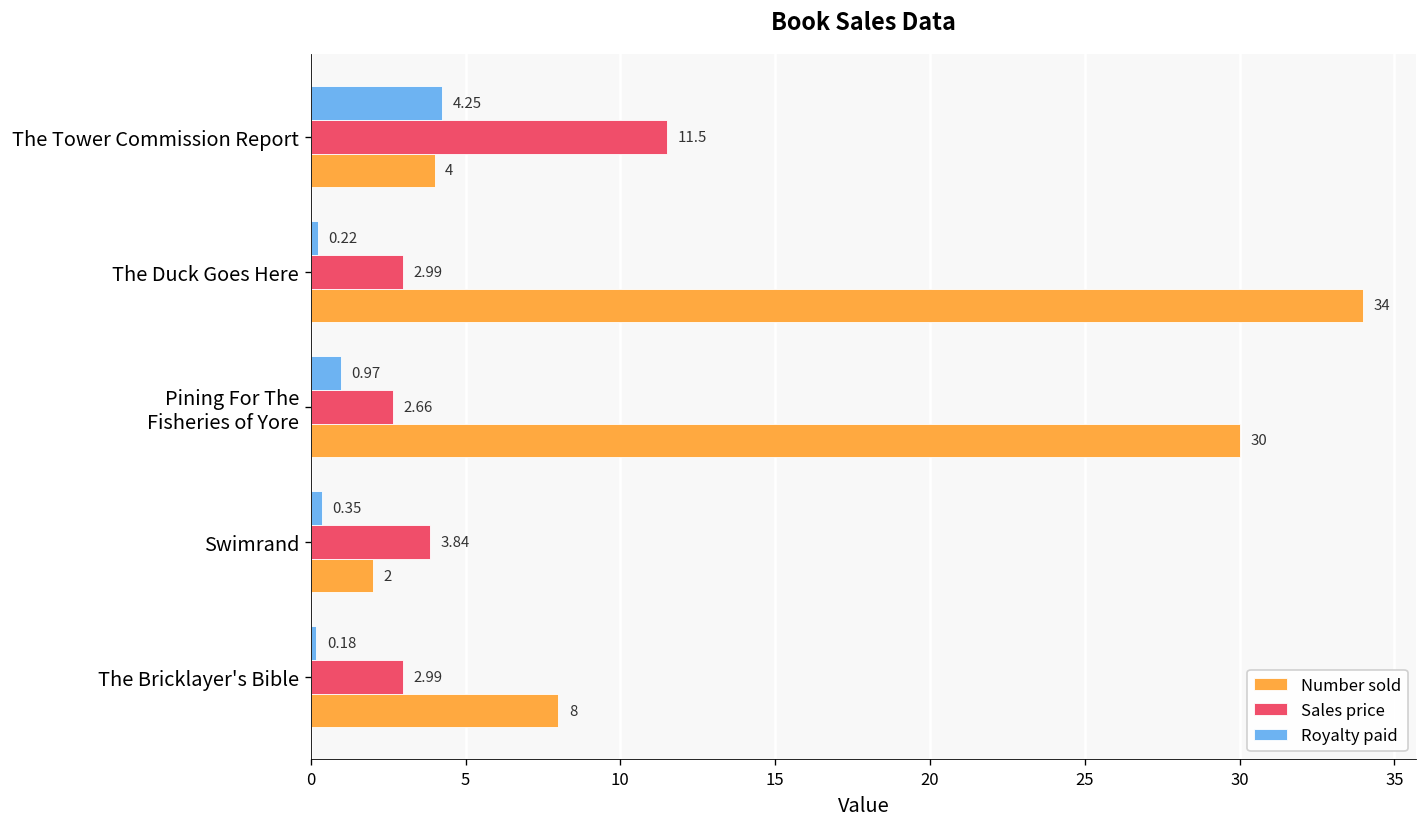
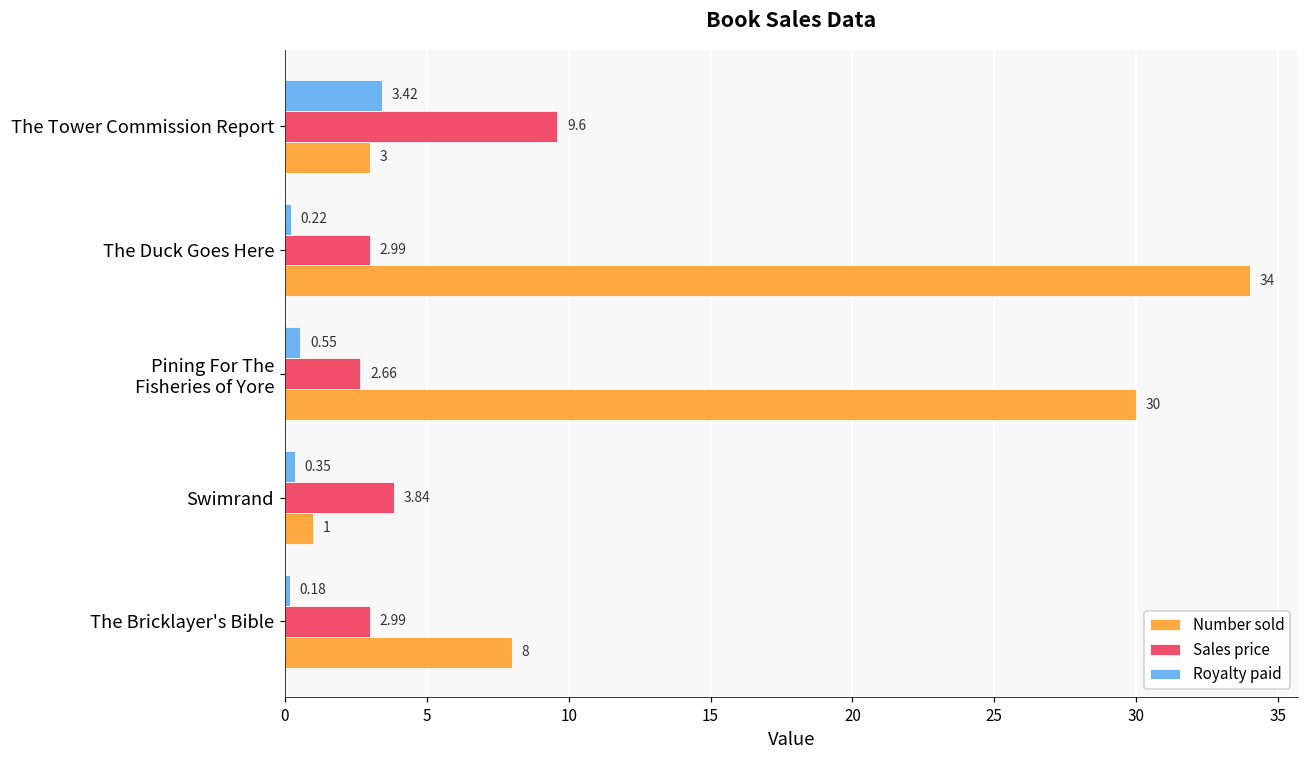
Royalty paid, The Tower Commission Report: 4.25 -> 3.42
Sales price, The Tower Commission Report: 11.5 -> 9.6
Number sold, The Tower Commission Report: 4 -> 3
Royalty paid, Pining For The Fisheries of Yore: 0.97 -> 0.55
Number sold, Swimrand: 2 -> 1
